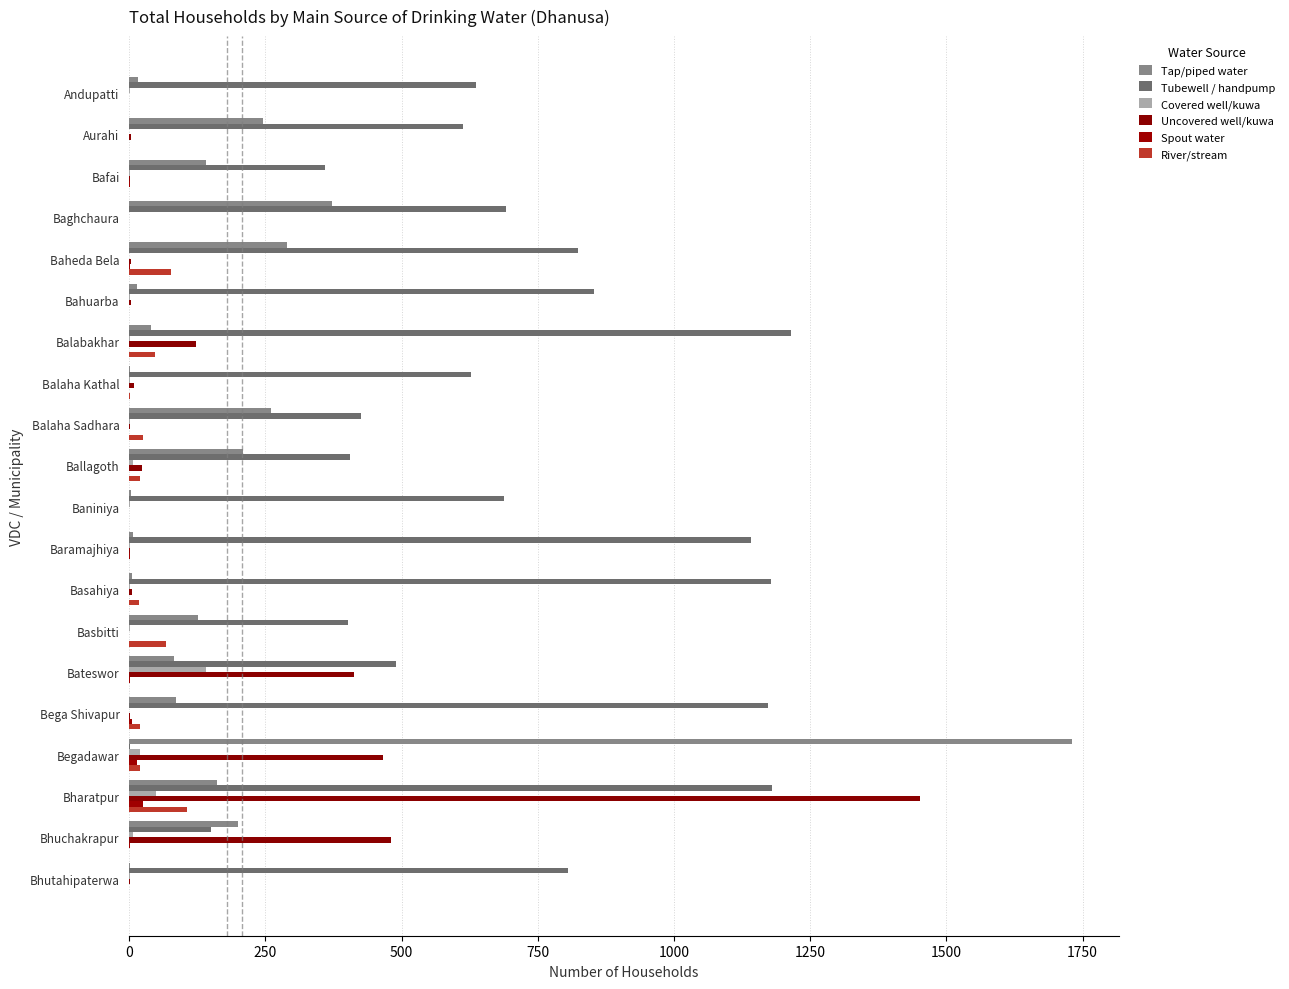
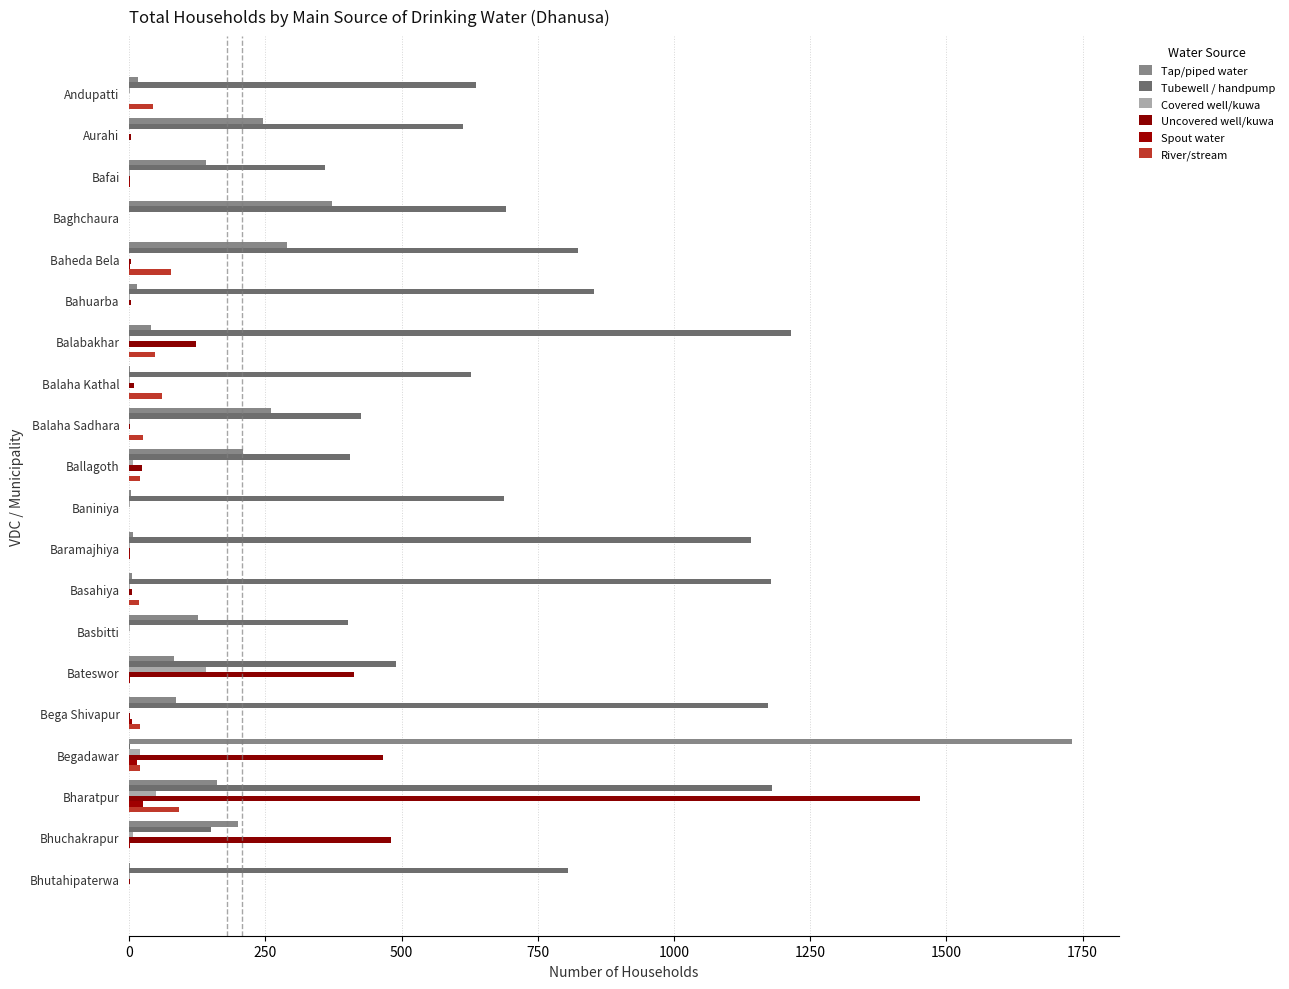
River/stream, Andupatti: 0 -> 40
River/stream, Balaha Kathal: 0 -> 60
River/stream, Basbitti: 70 -> 0
River/stream, Bharatpur: 110 -> 90
